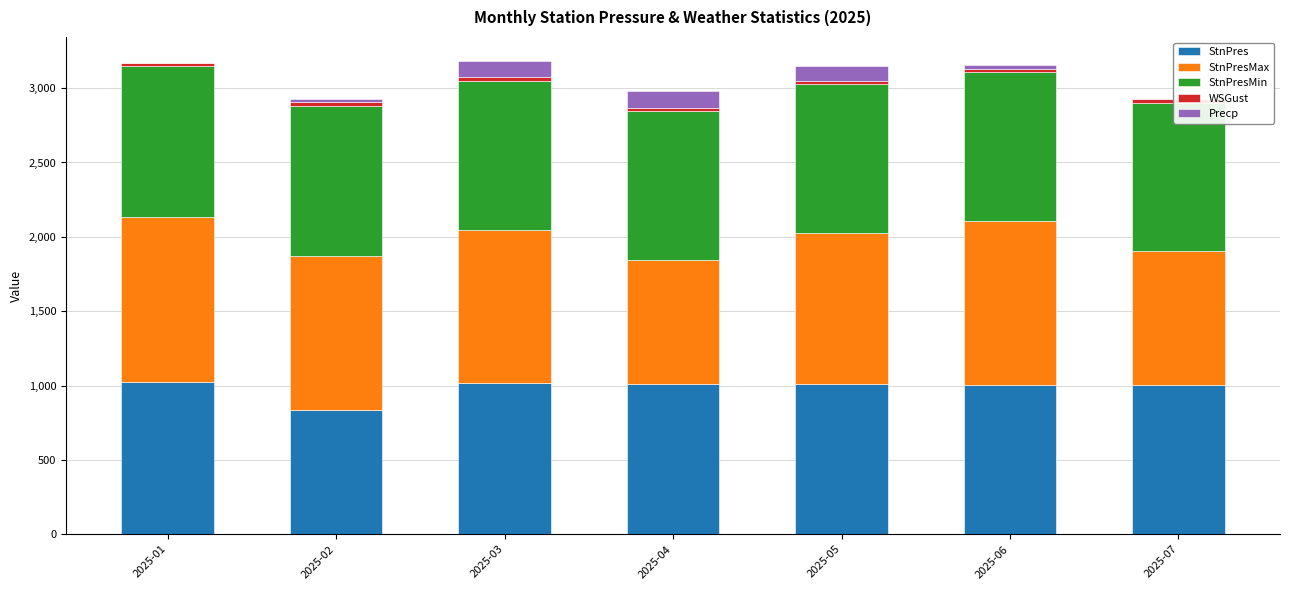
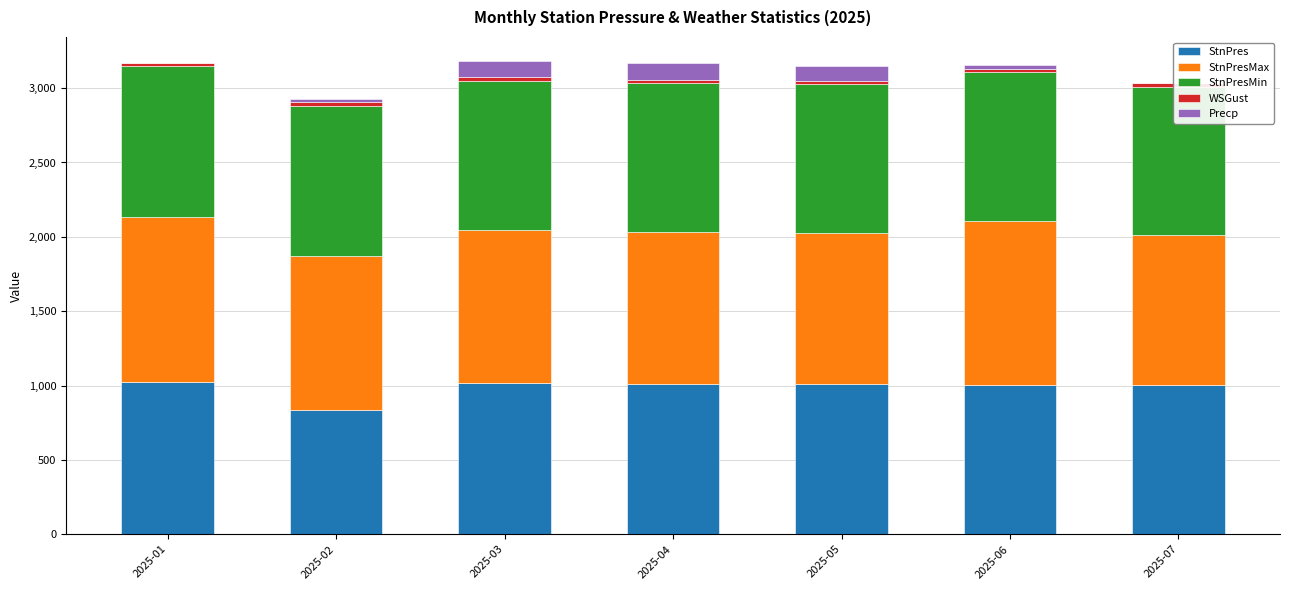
StnPresMax, 2025-04: 830 -> 1,020
StnPresMax, 2025-07: 900 -> 1,010
